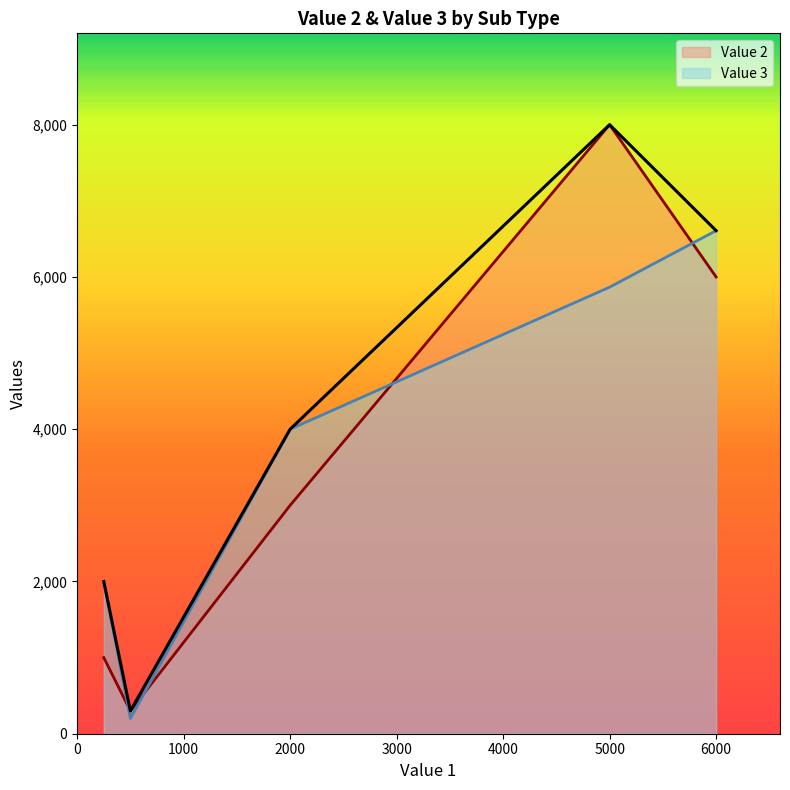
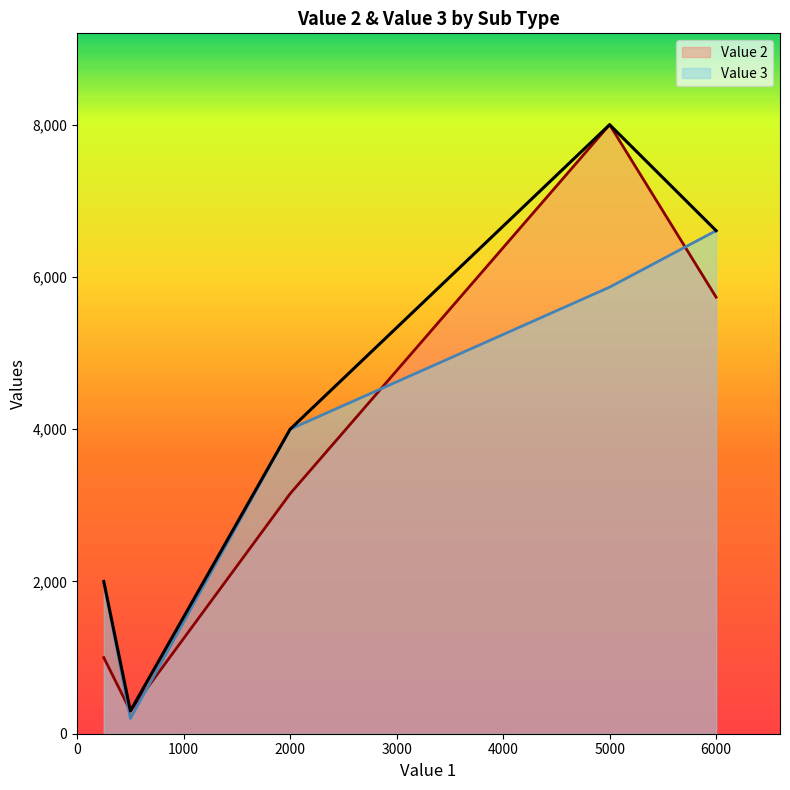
Value 2, 2000: 3,000 -> 3,200
Value 2, 6000: 6,000 -> 5,700
